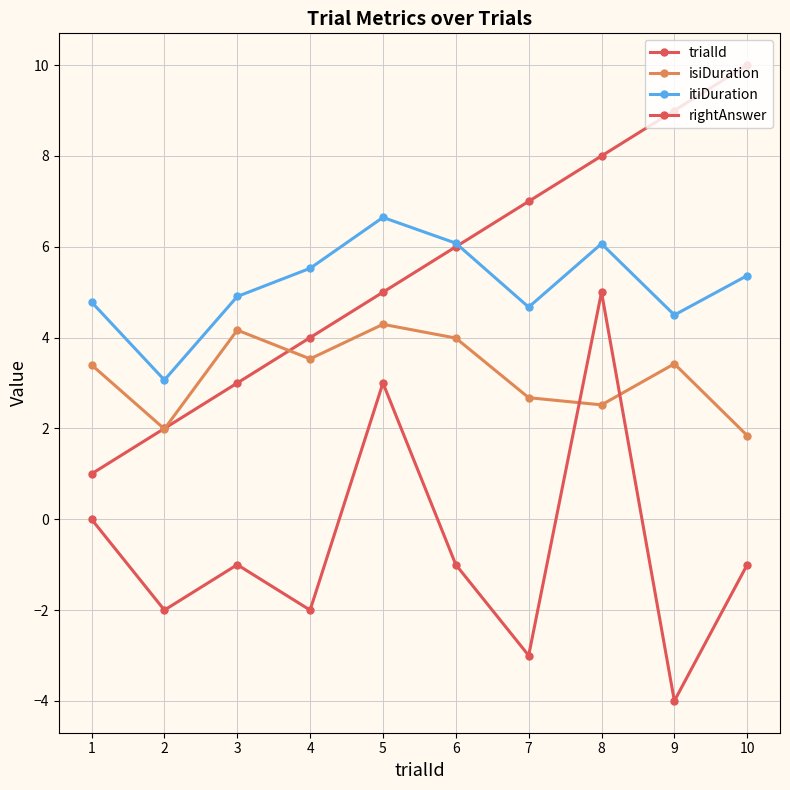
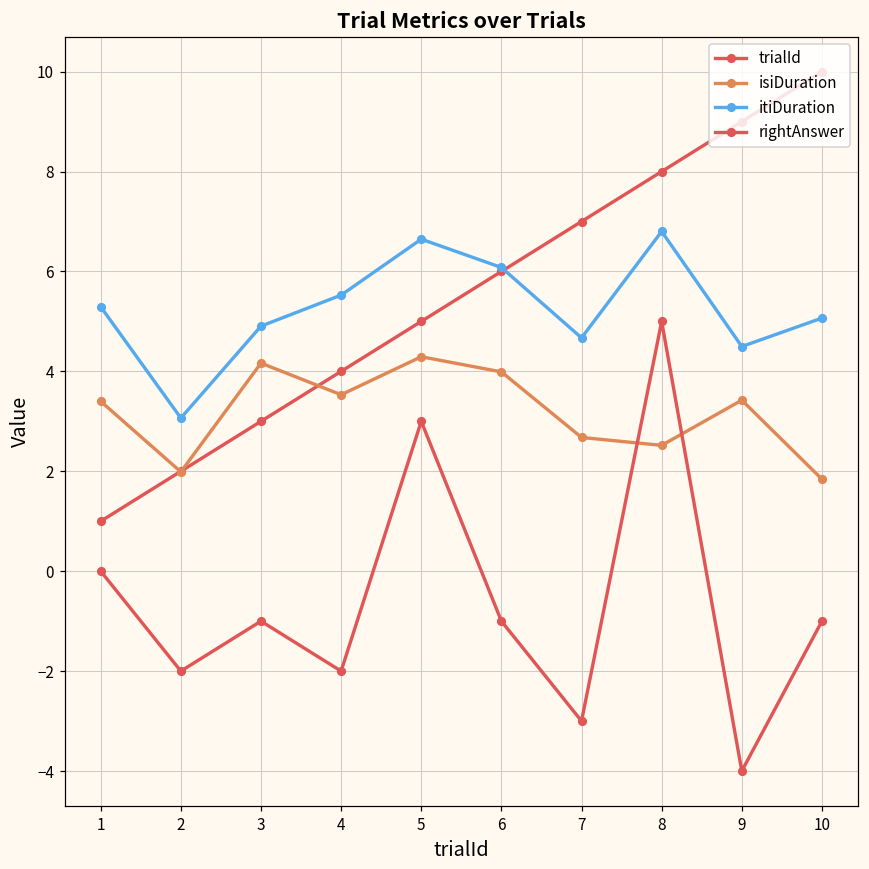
itiDuration, 1: 4.8 -> 5.3
itiDuration, 8: 6.1 -> 6.8
itiDuration, 10: 5.4 -> 5.1
